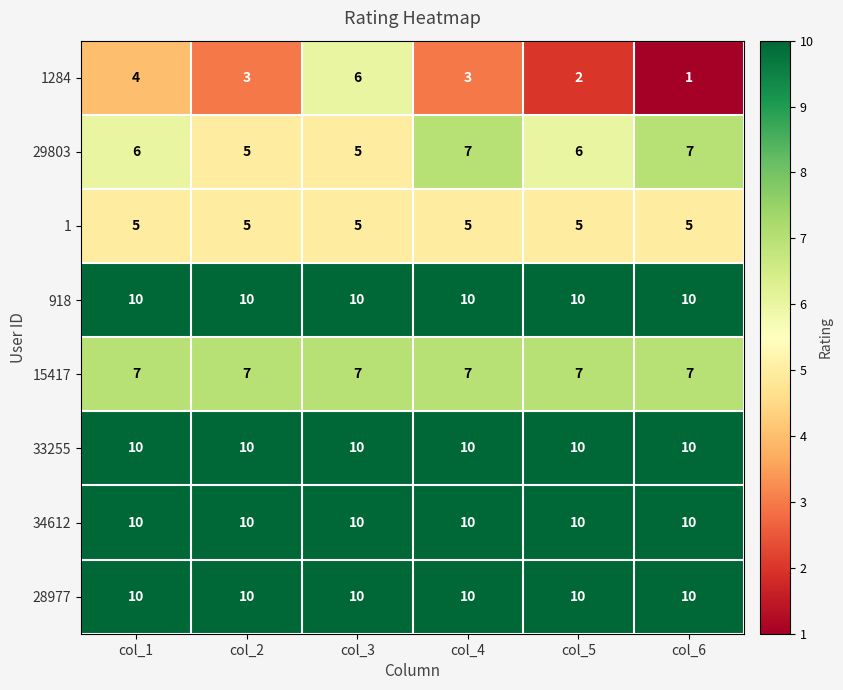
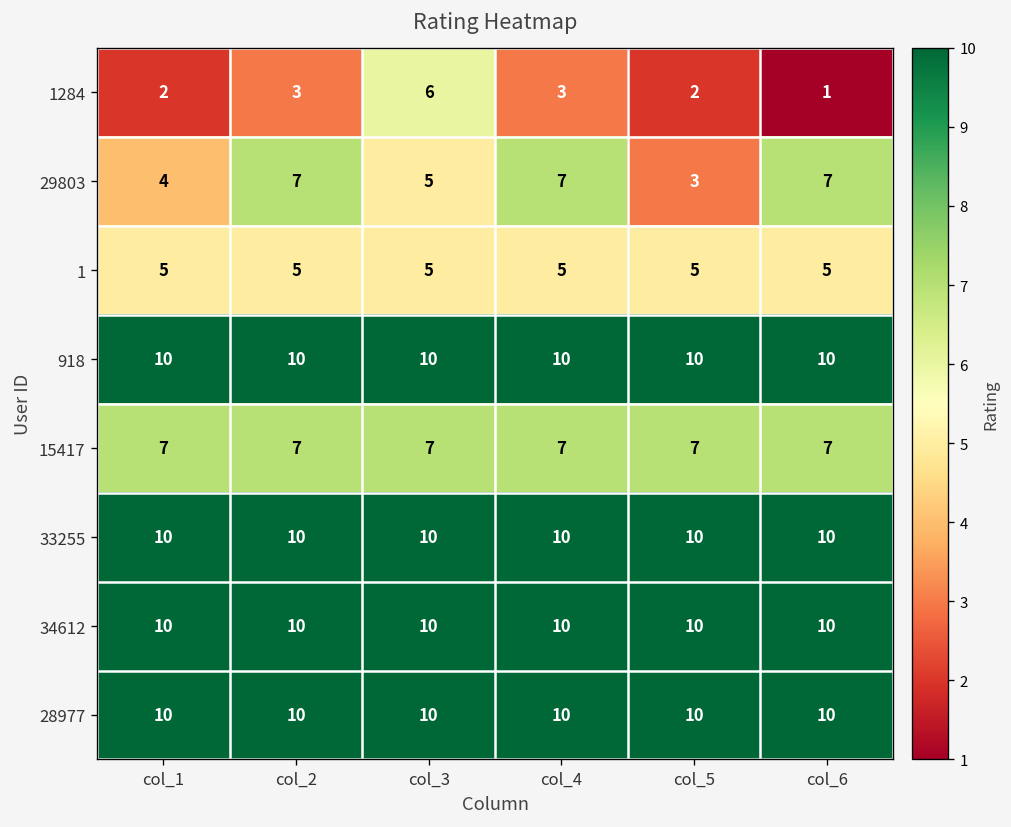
1284, col_1: 4 -> 2
29803, col_1: 6 -> 4
29803, col_2: 5 -> 7
29803, col_5: 6 -> 3
